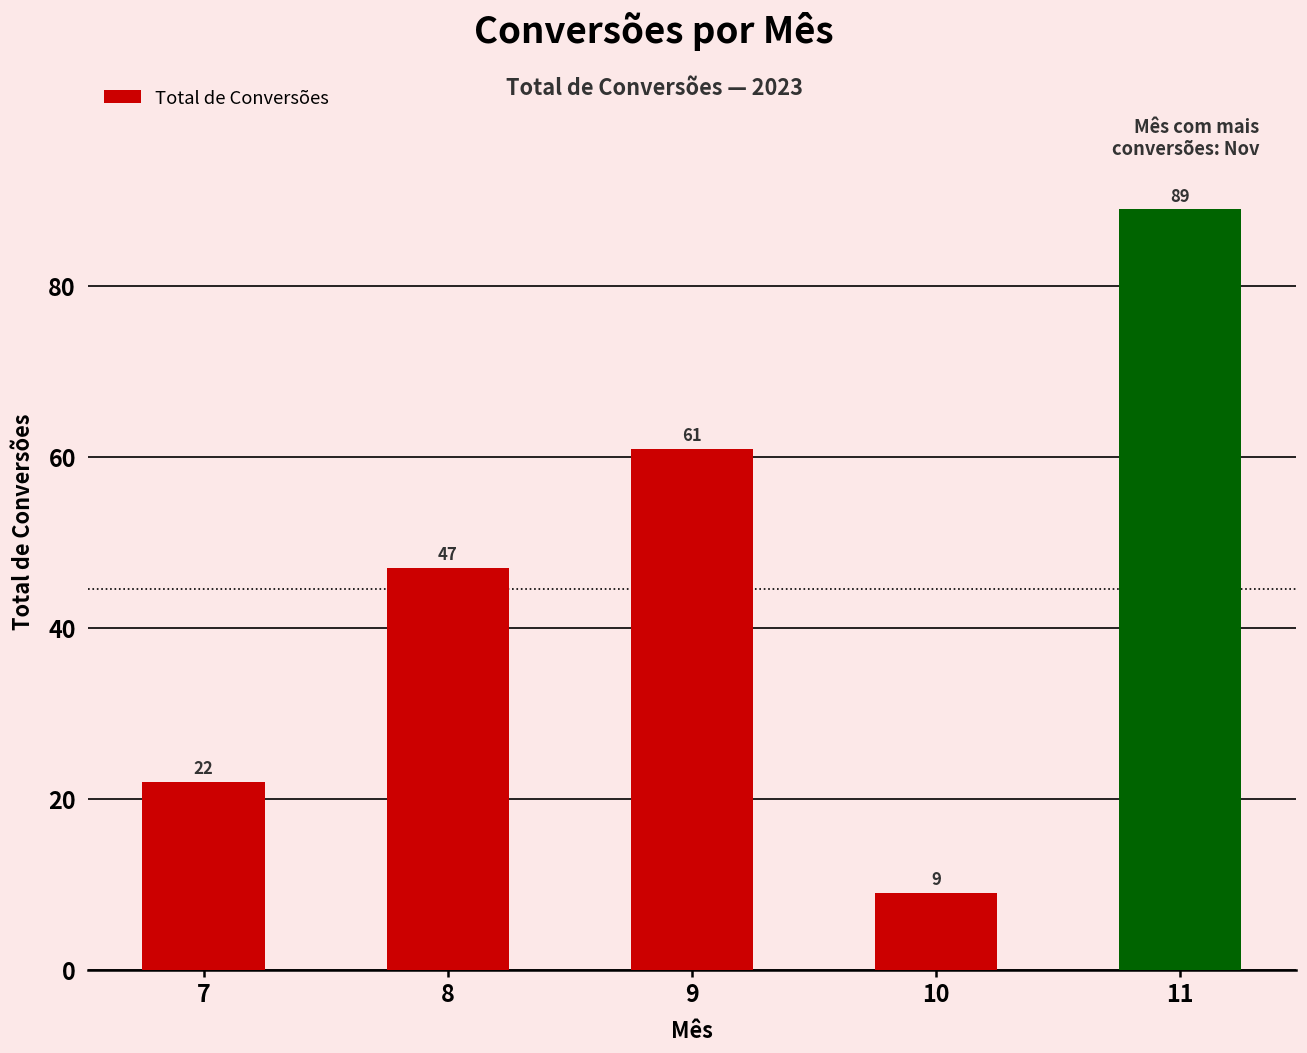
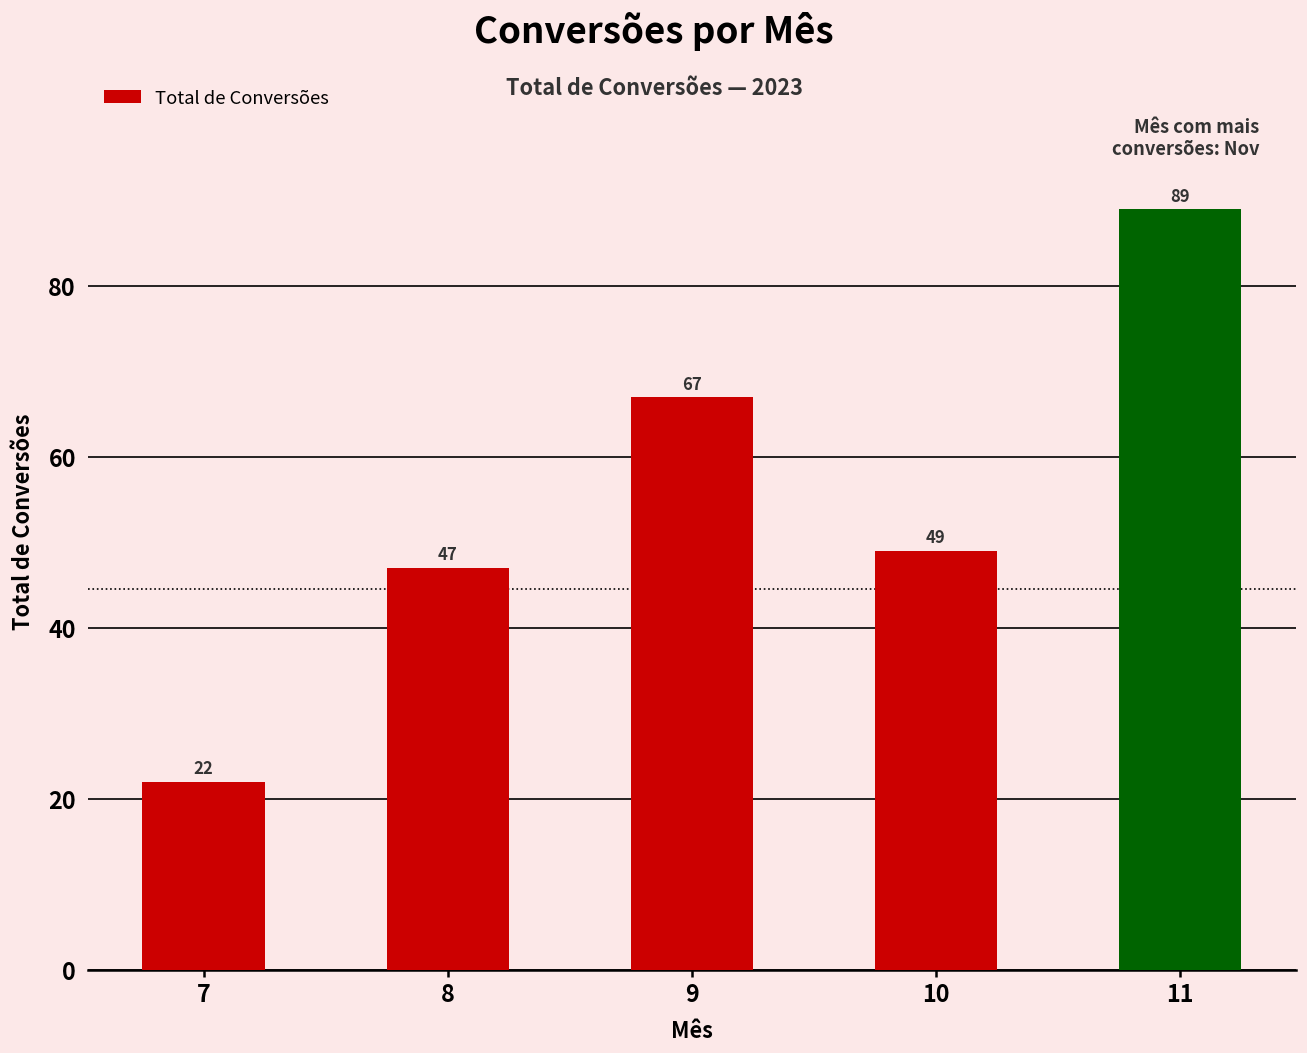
9: 61 -> 67
10: 9 -> 49
